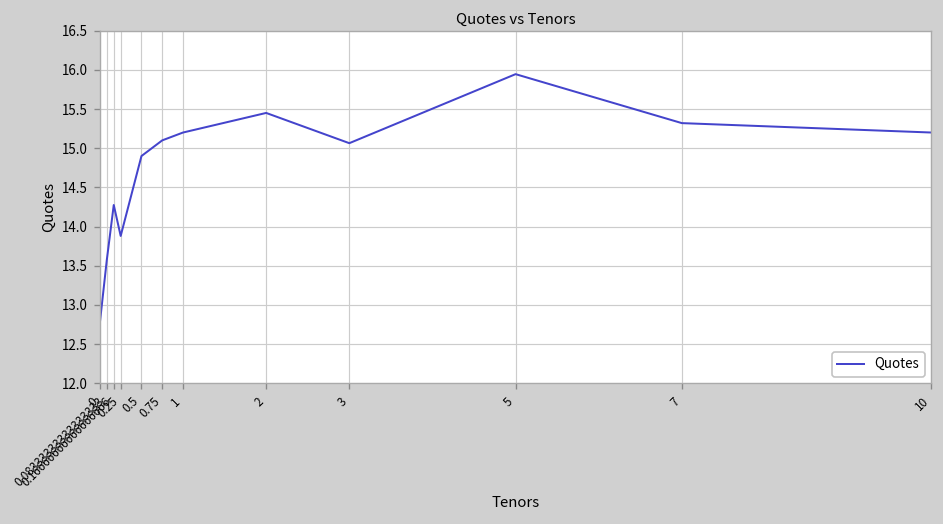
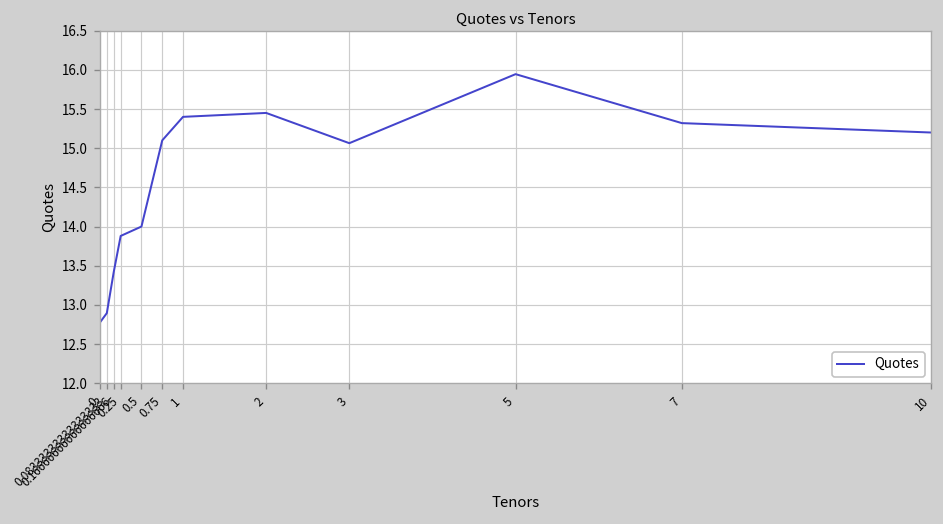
0.08333333333333333: 13.6 -> 12.9
0.16666666666666666: 14.3 -> 13.4
0.5: 14.9 -> 14.0
1: 15.2 -> 15.4
